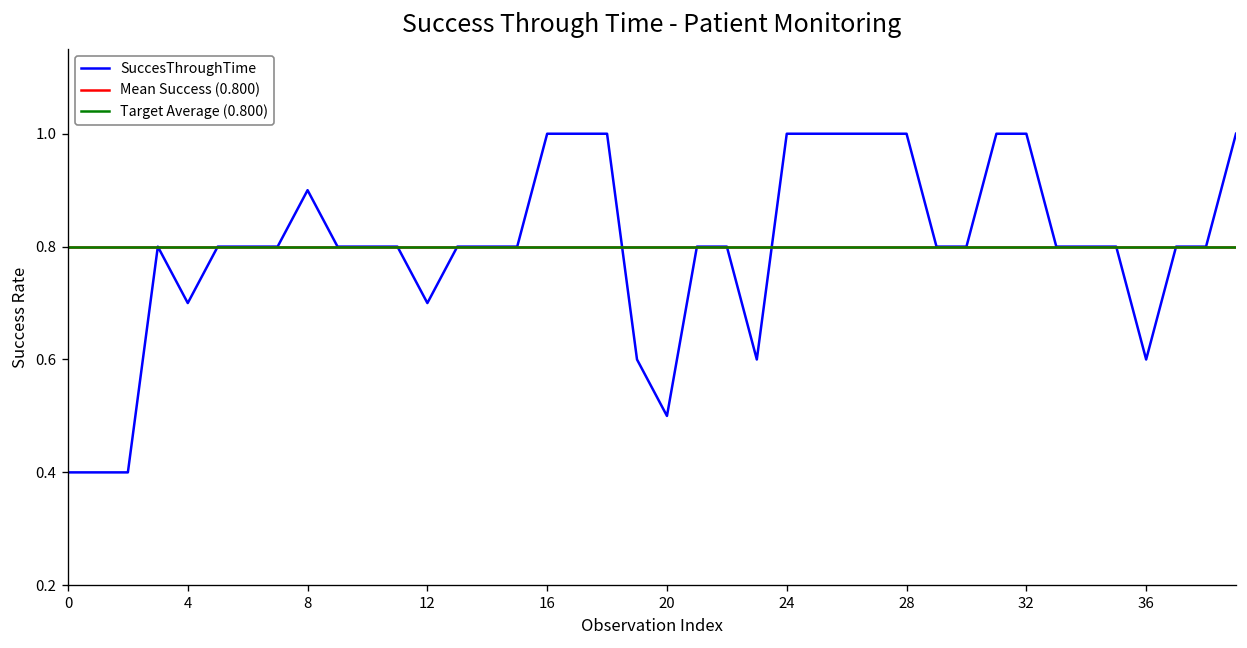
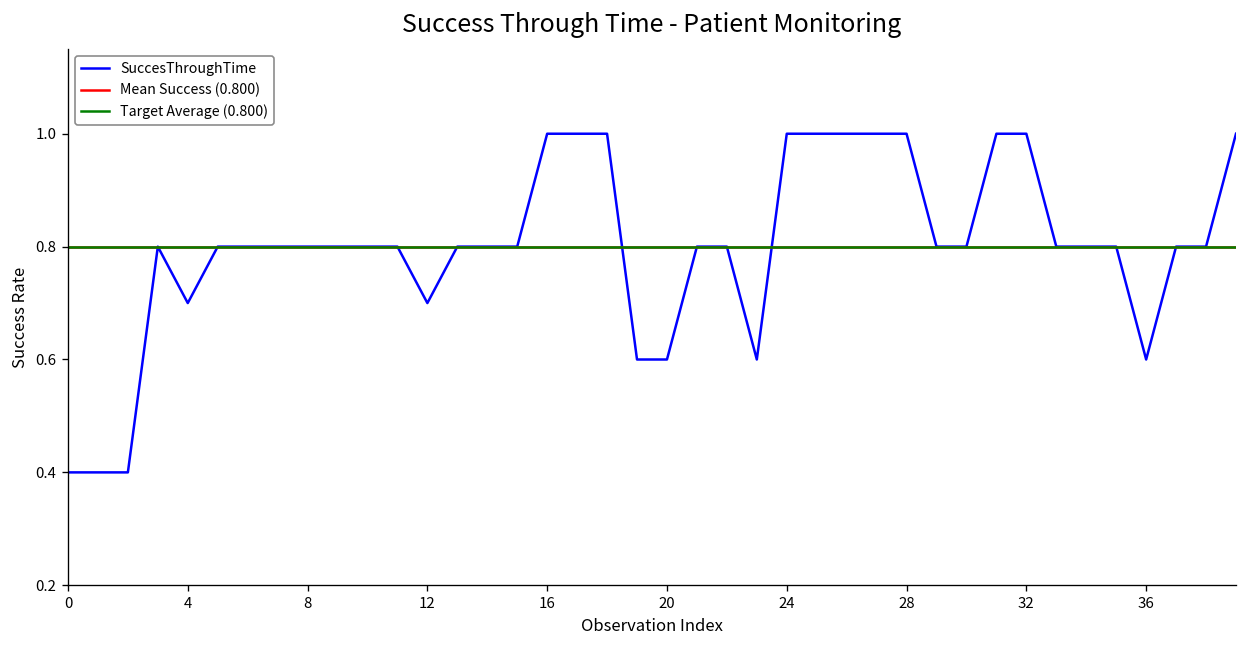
8: 0.9 -> 0.8
20: 0.5 -> 0.6
